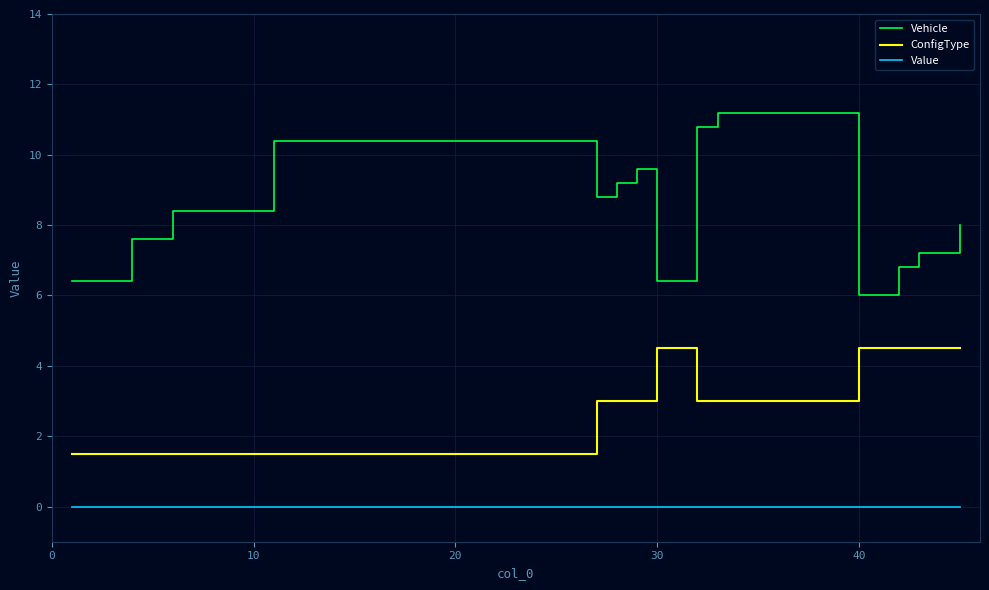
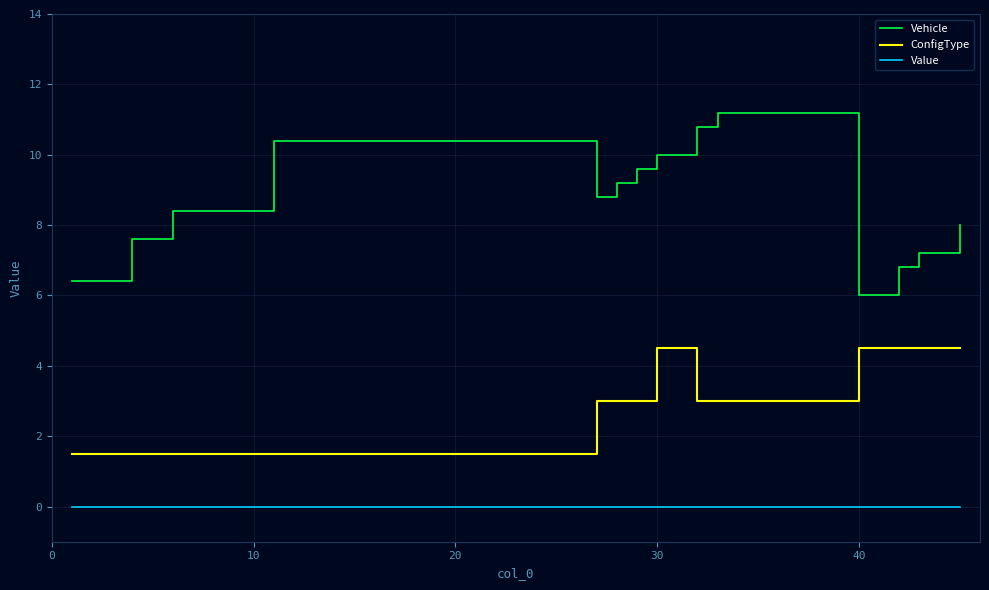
Vehicle, 30: 6.4 -> 10.0
